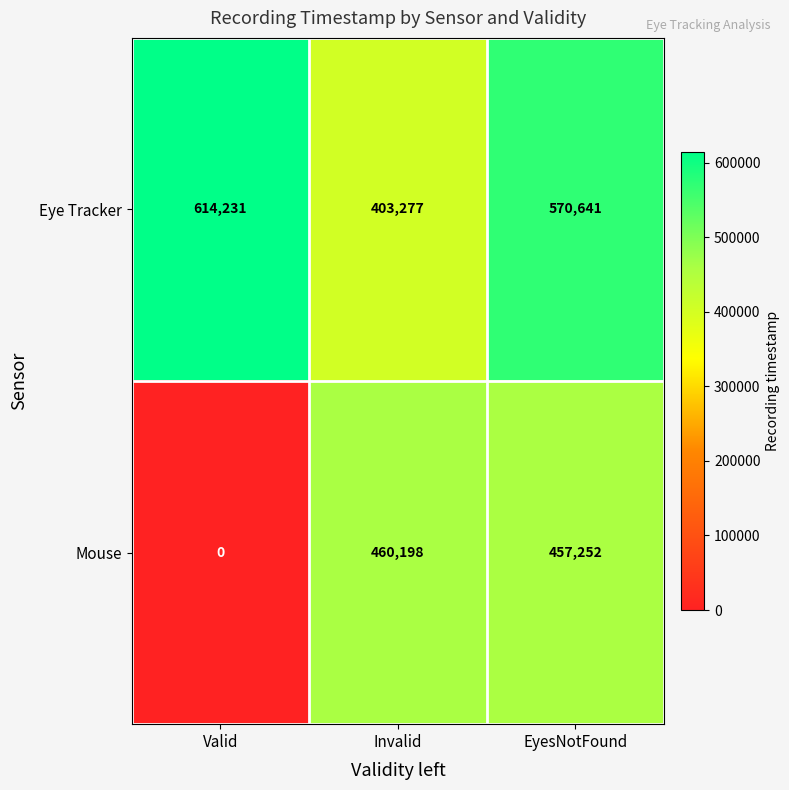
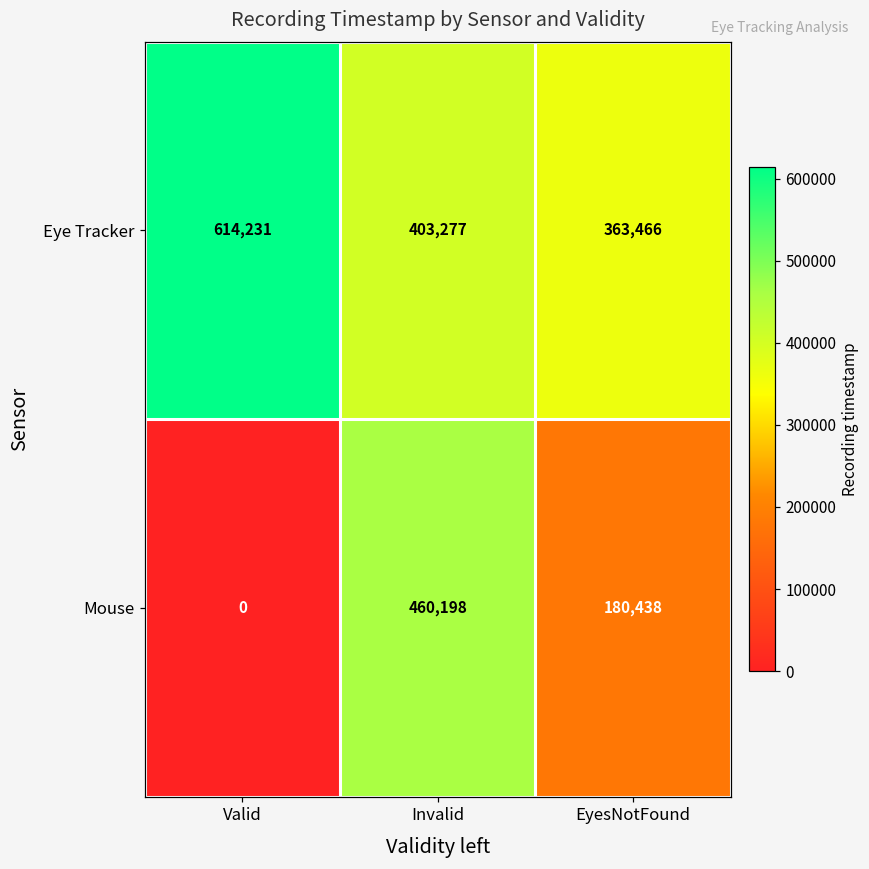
Eye Tracker, EyesNotFound: 570,641 -> 363,466
Mouse, EyesNotFound: 457,252 -> 180,438
